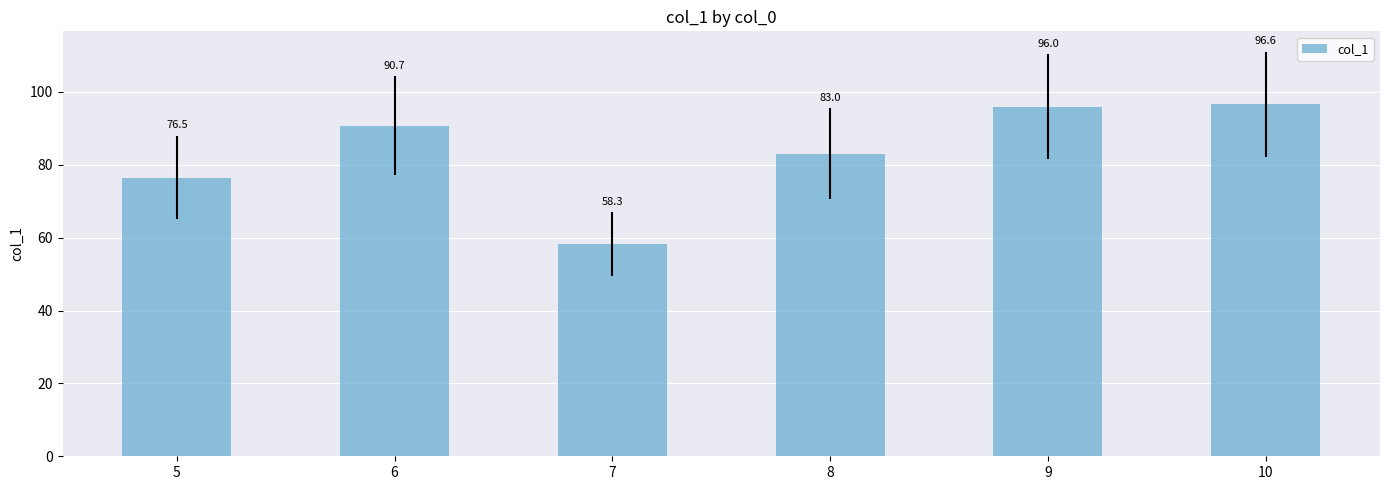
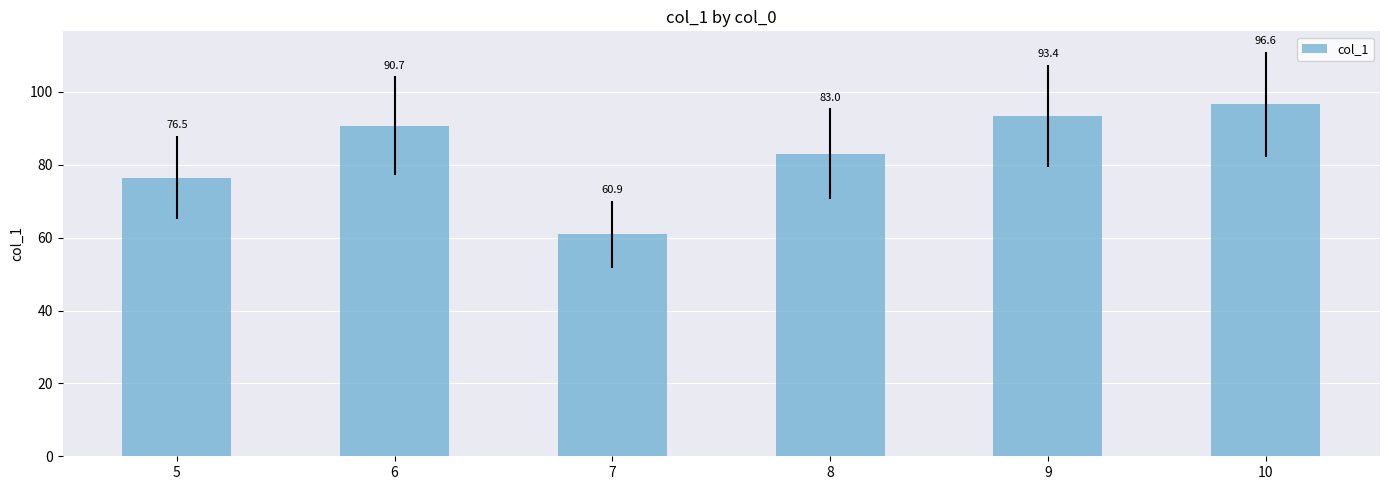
7: 58.3 -> 60.9
9: 96.0 -> 93.4
